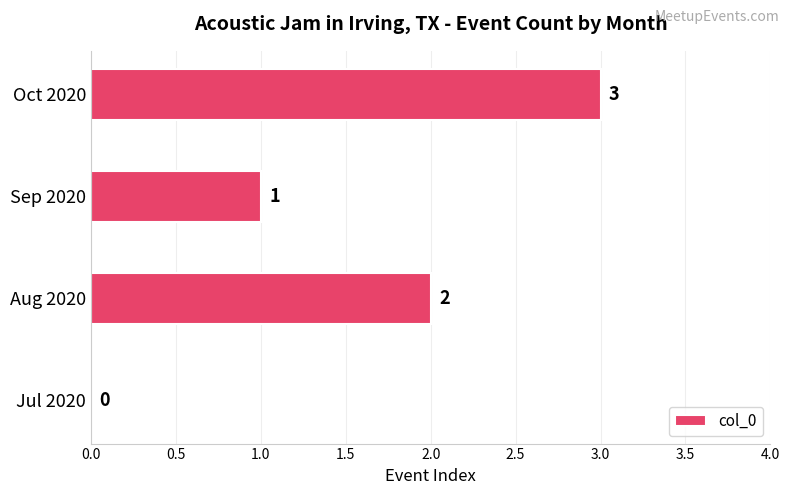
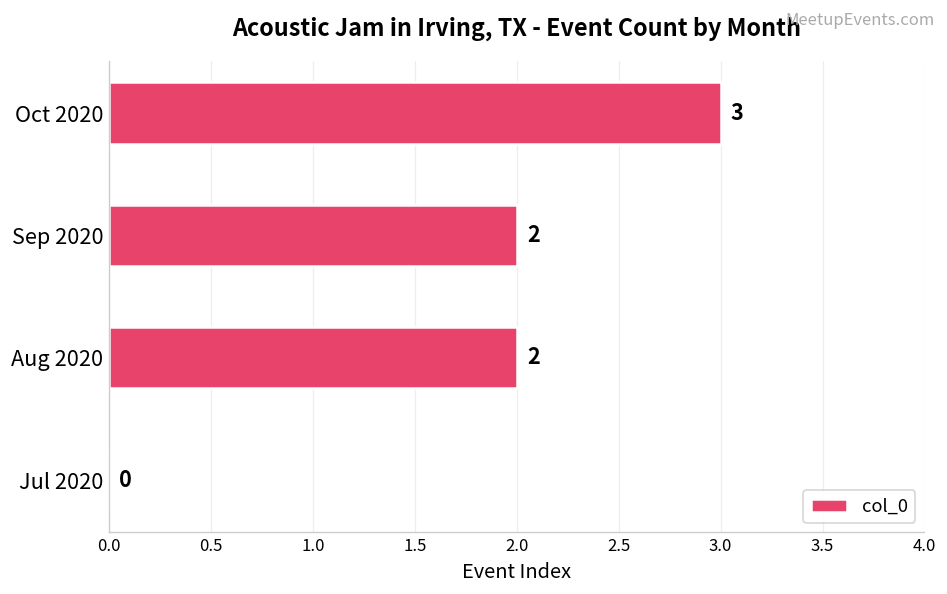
Sep 2020: 1 -> 2
